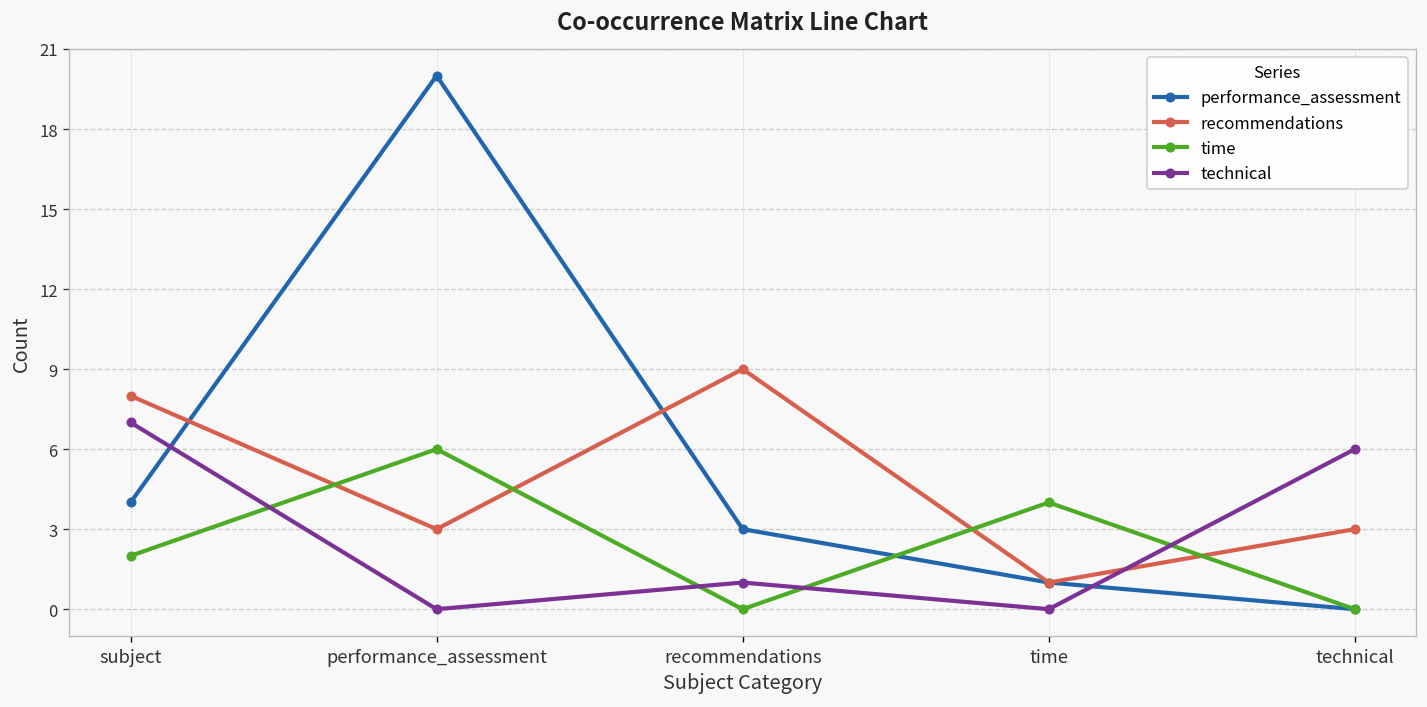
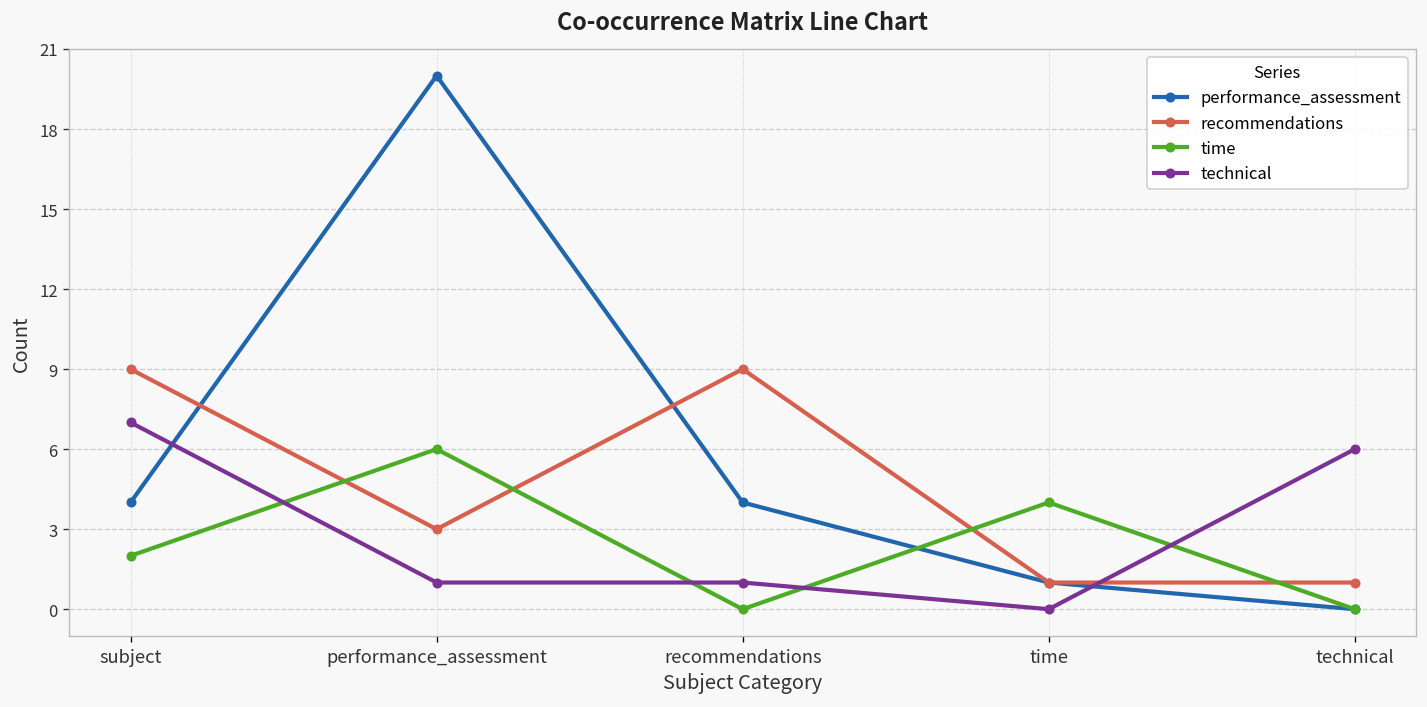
recommendations, subject: 8 -> 9
technical, performance_assessment: 0 -> 1
performance_assessment, recommendations: 3 -> 4
recommendations, technical: 3 -> 1
